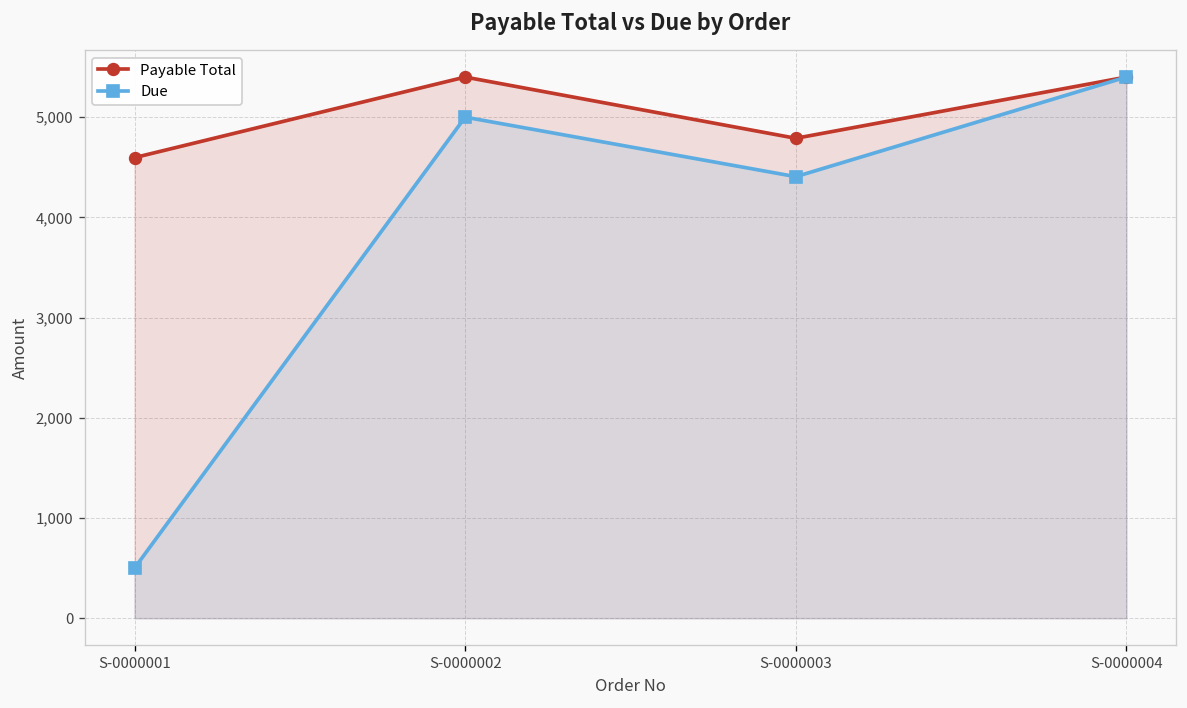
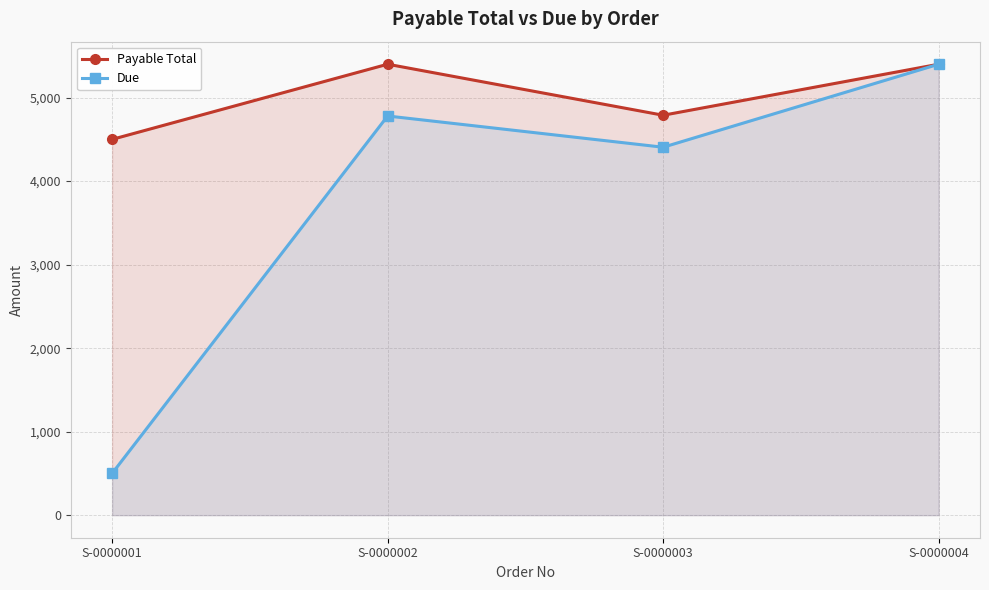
Payable Total, S-0000001: 4,600 -> 4,500
Due, S-0000002: 5,000 -> 4,800
